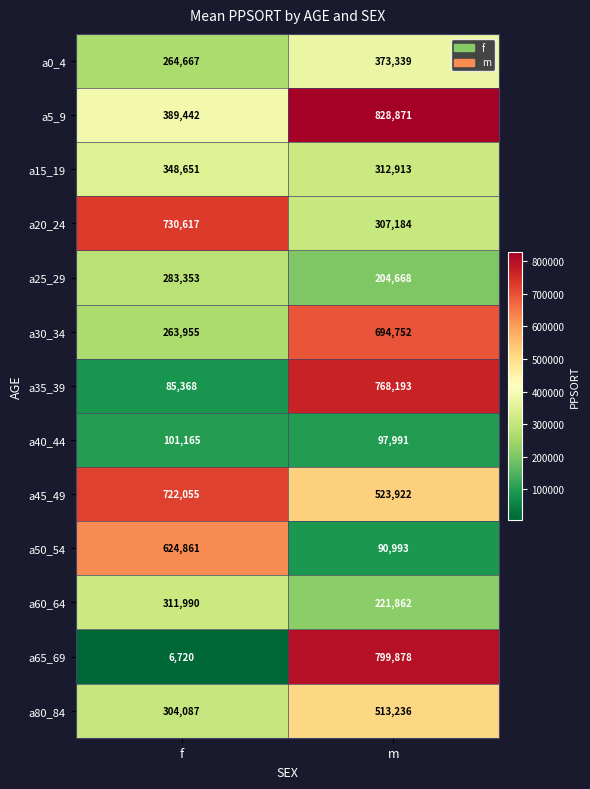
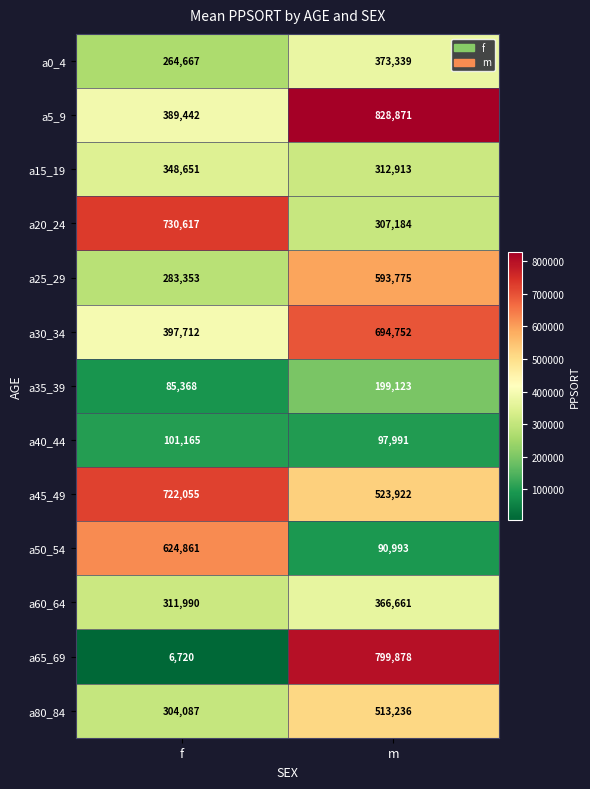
a25_29, m: 204,668 -> 593,775
a30_34, f: 263,955 -> 397,712
a35_39, m: 768,193 -> 199,123
a60_64, m: 221,862 -> 366,661
